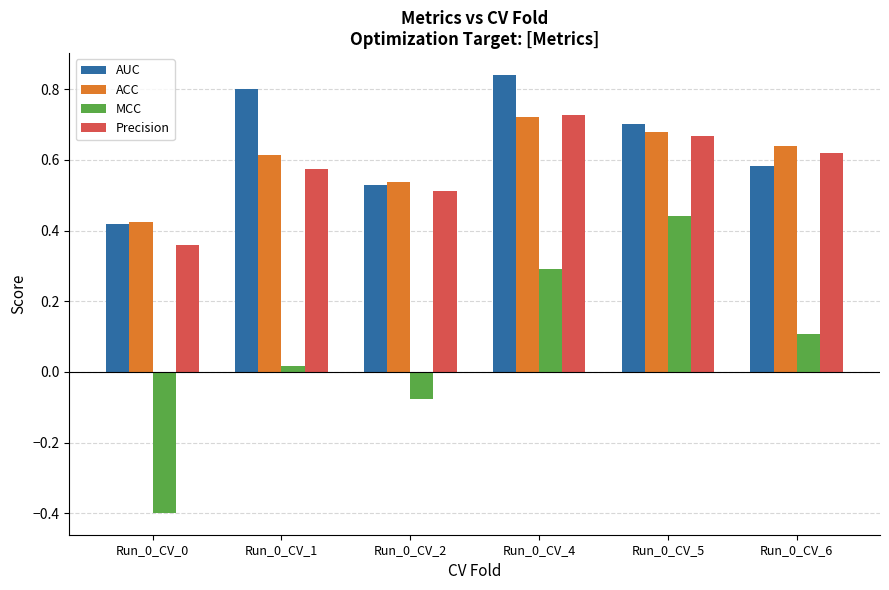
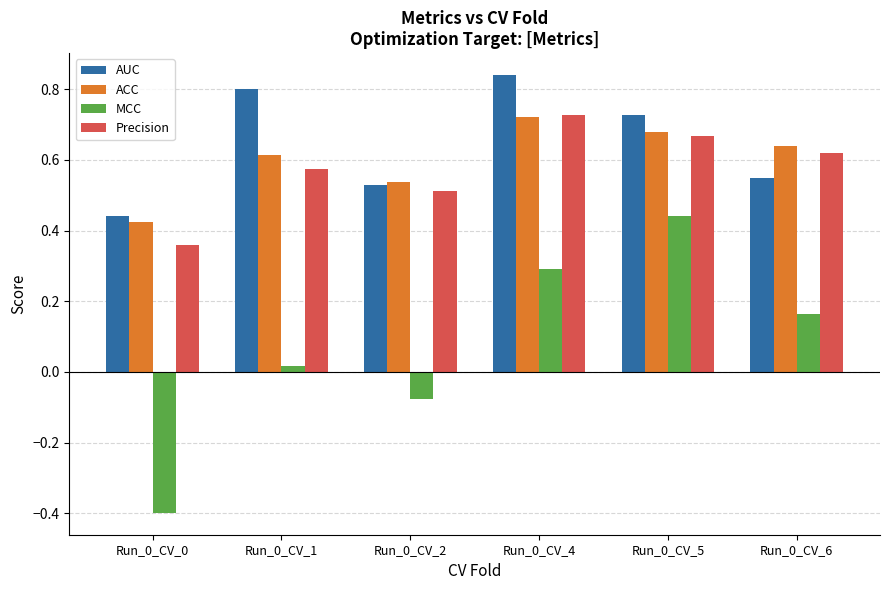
AUC, Run_0_CV_0: 0.42 -> 0.44
AUC, Run_0_CV_5: 0.70 -> 0.73
AUC, Run_0_CV_6: 0.58 -> 0.55
MCC, Run_0_CV_6: 0.11 -> 0.16
